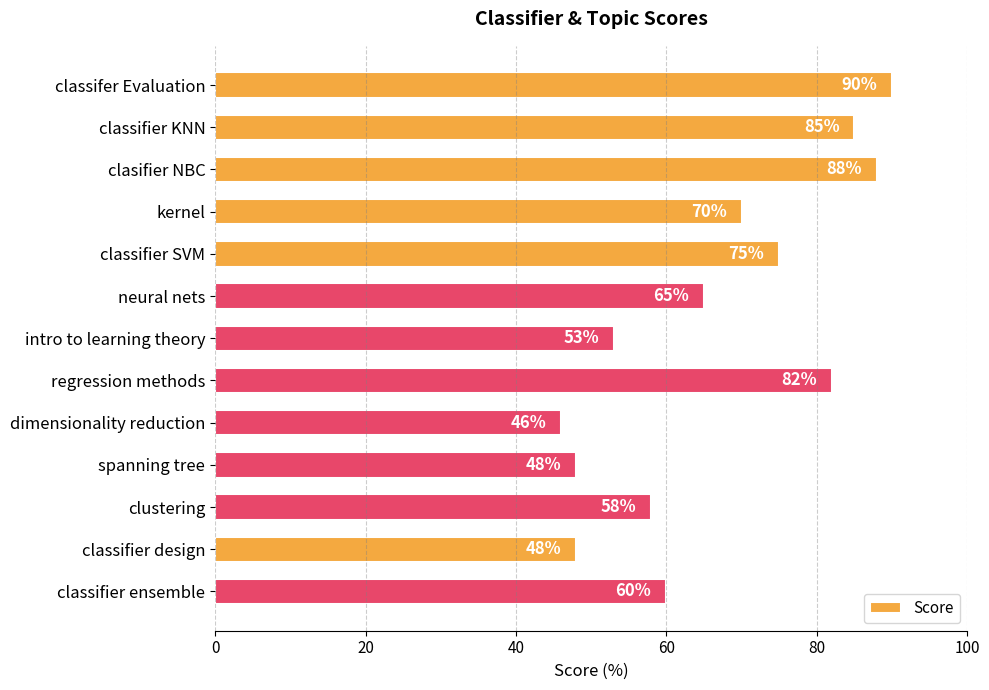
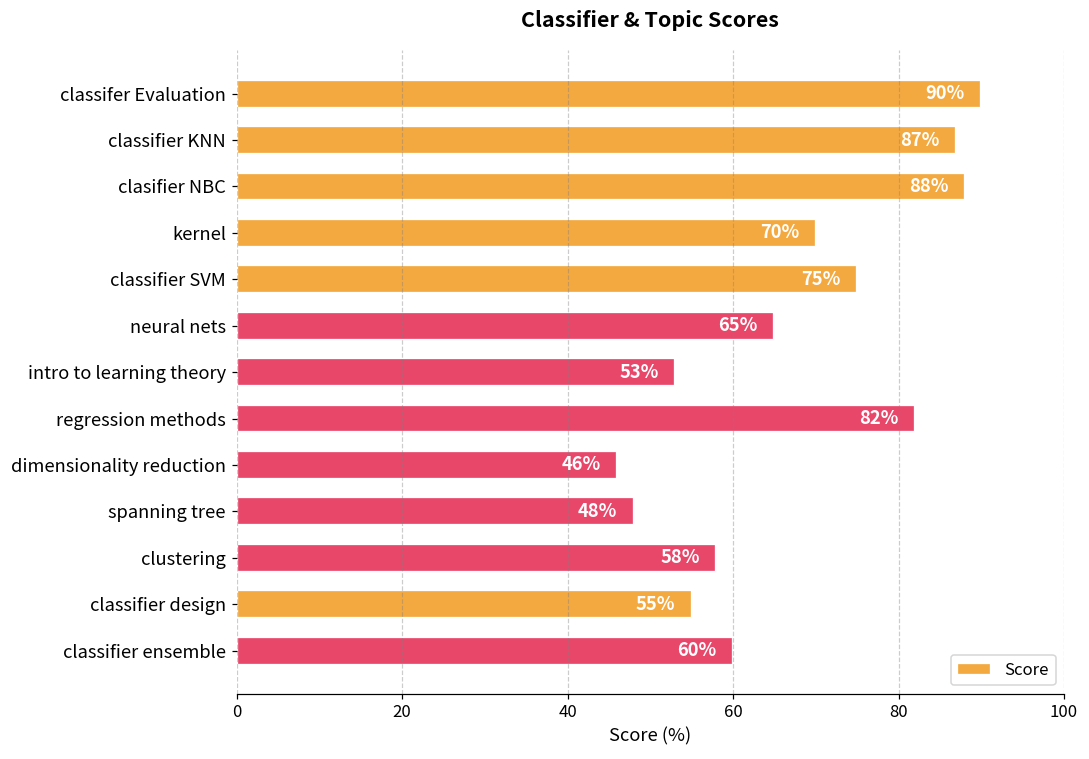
classifier KNN: 85% -> 87%
classifier design: 48% -> 55%
